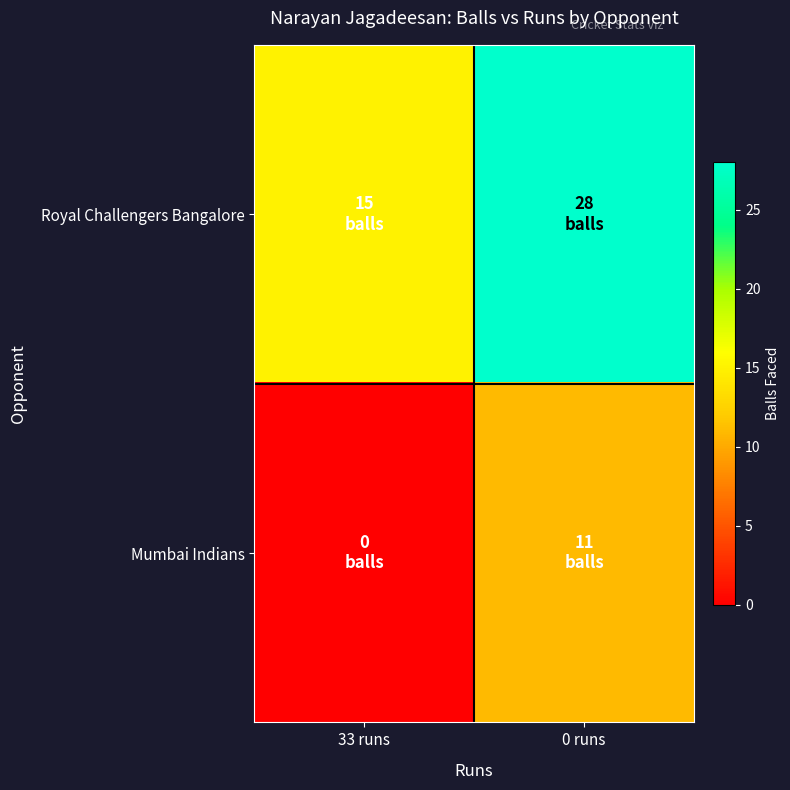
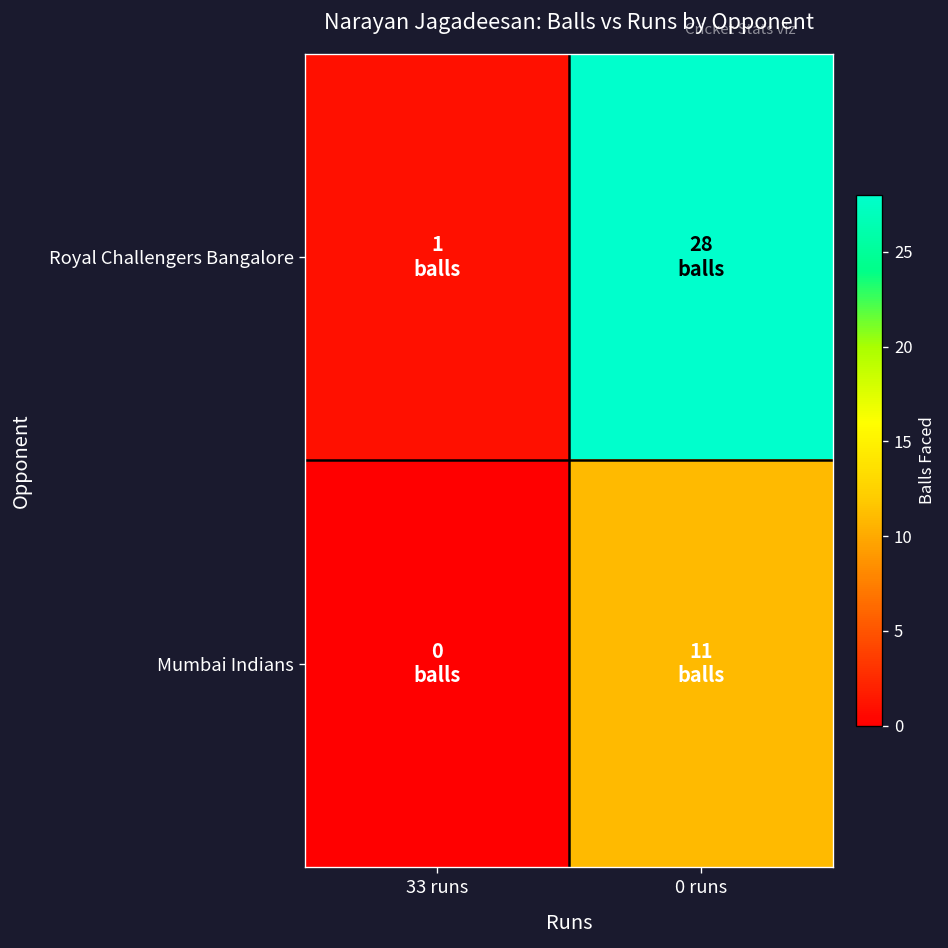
Royal Challengers Bangalore, 33 runs: 15 -> 1
